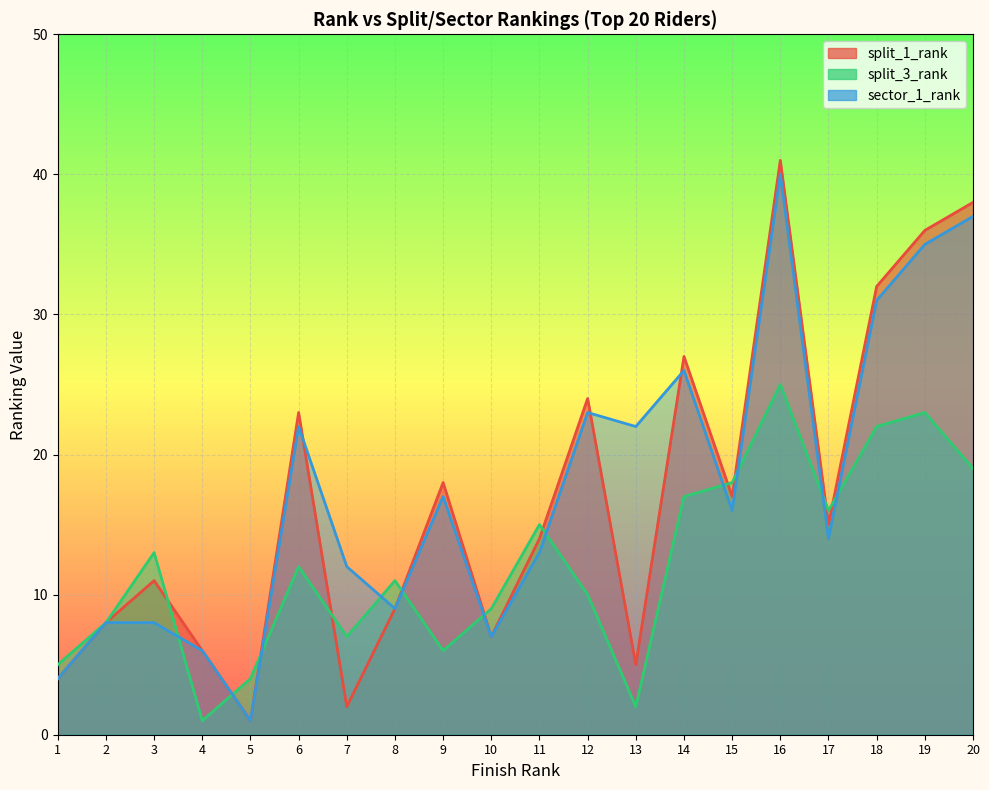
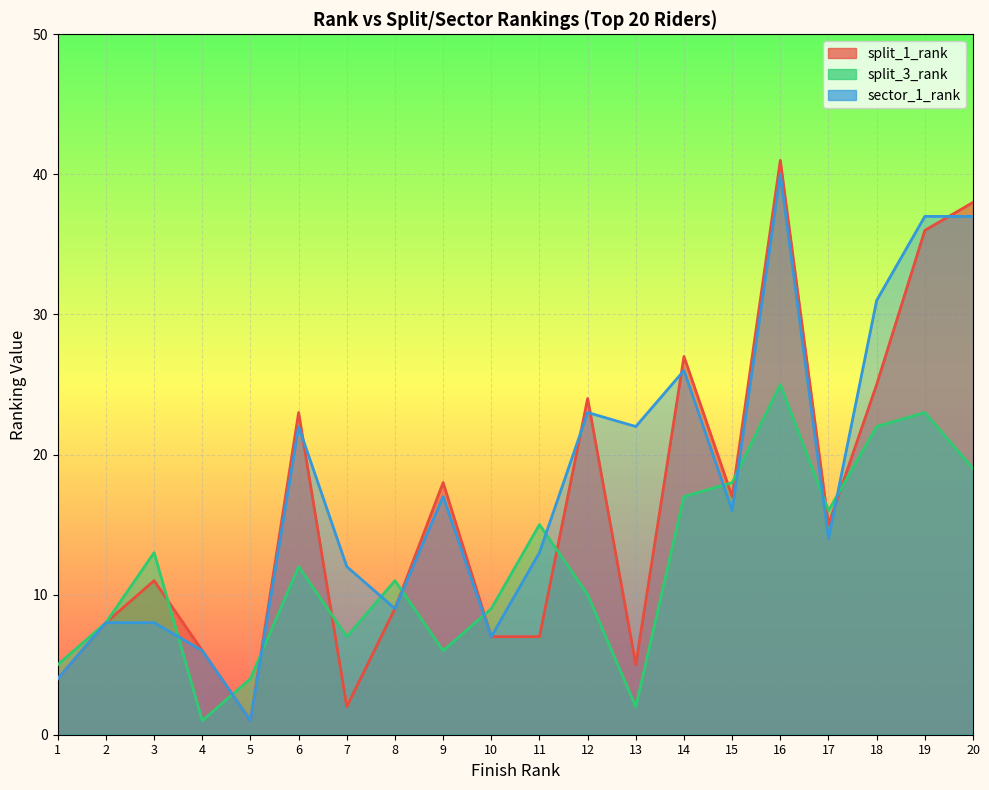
split_1_rank, 11: 14 -> 7
split_1_rank, 18: 32 -> 25
sector_1_rank, 19: 35 -> 37
